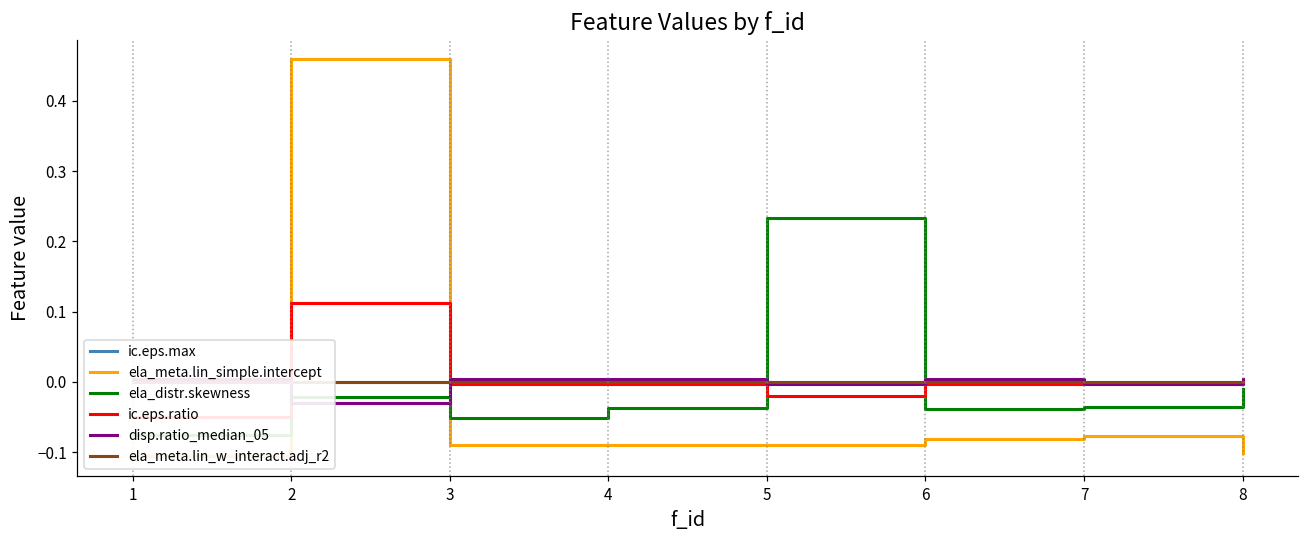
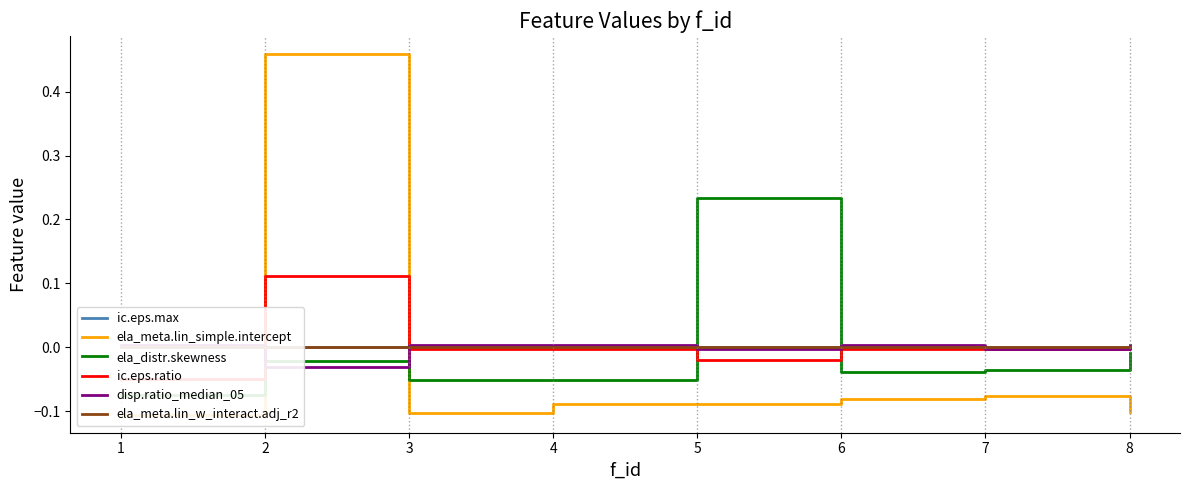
ela_meta.lin_simple.intercept, 3: -0.09 -> -0.10
ela_distr.skewness, 4: -0.04 -> -0.05
